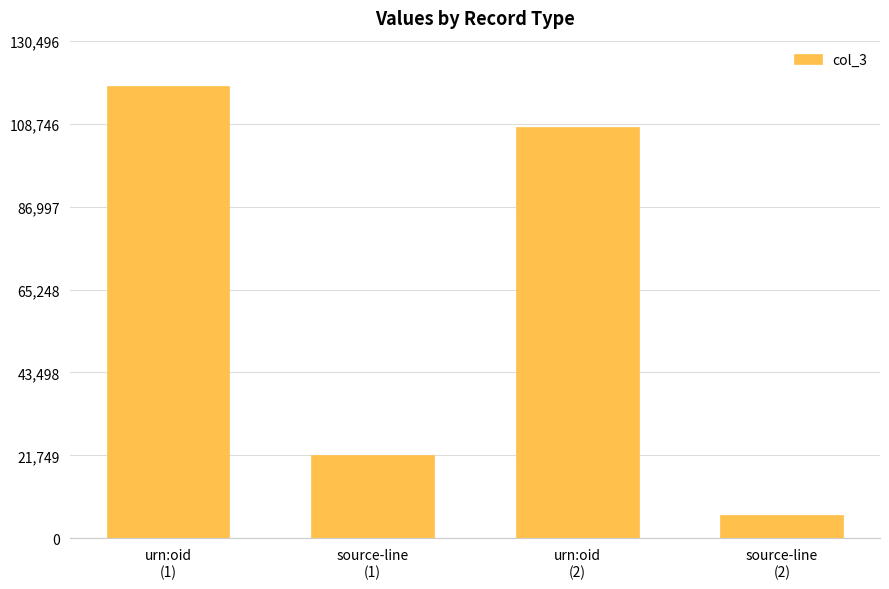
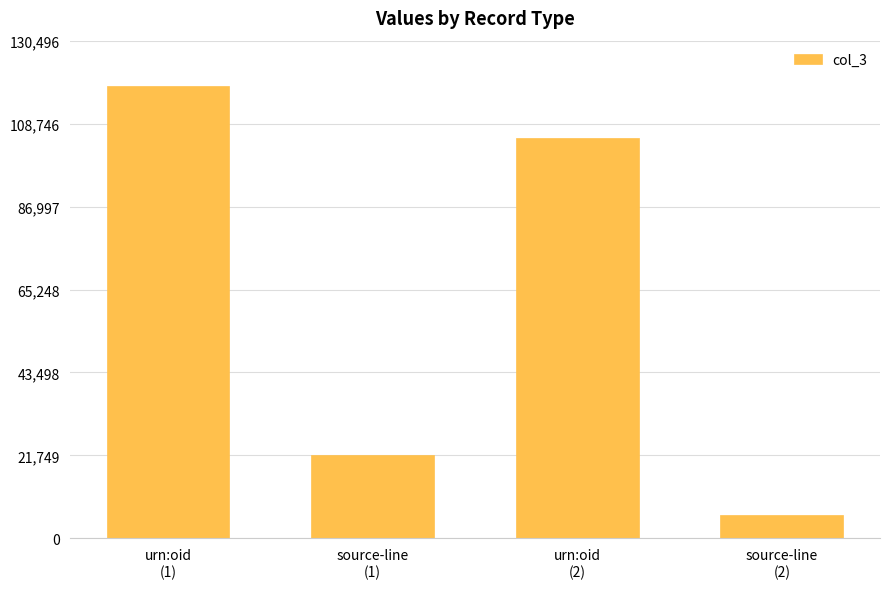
urn:oid (2): 108,000 -> 105,000
